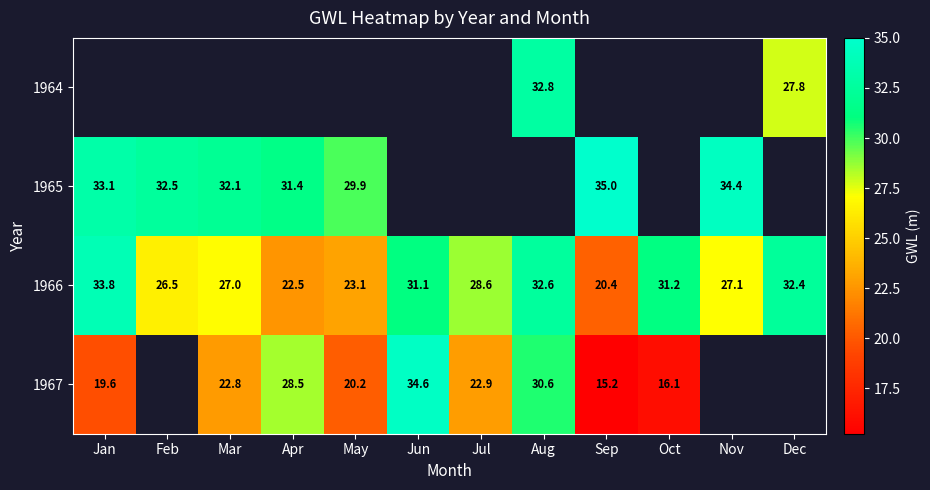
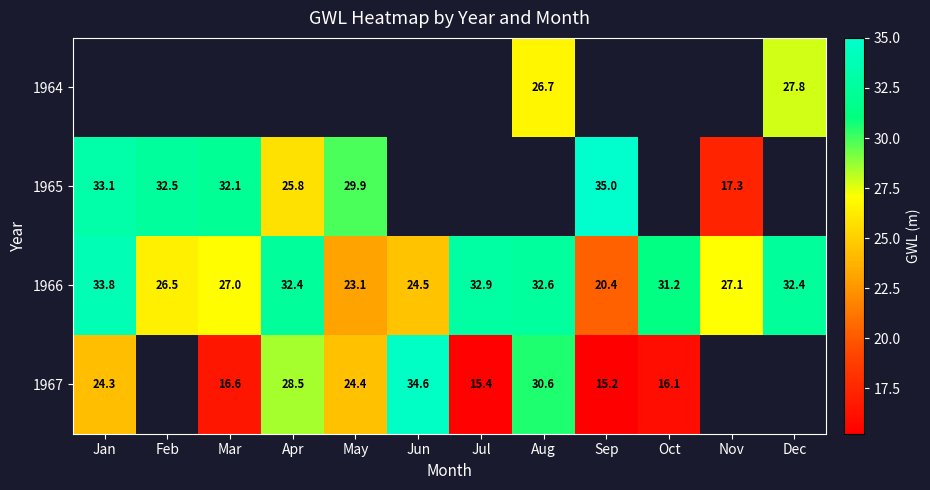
1964, Aug: 32.8 -> 26.7
1965, Apr: 31.4 -> 25.8
1965, Nov: 34.4 -> 17.3
1966, Apr: 22.5 -> 32.4
1966, Jun: 31.1 -> 24.5
1966, Jul: 28.6 -> 32.9
1967, Jan: 19.6 -> 24.3
1967, Mar: 22.8 -> 16.6
1967, May: 20.2 -> 24.4
1967, Jul: 22.9 -> 15.4
